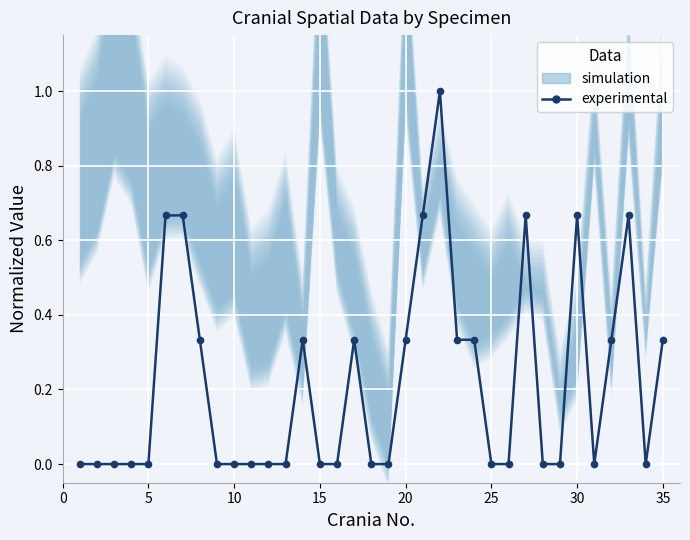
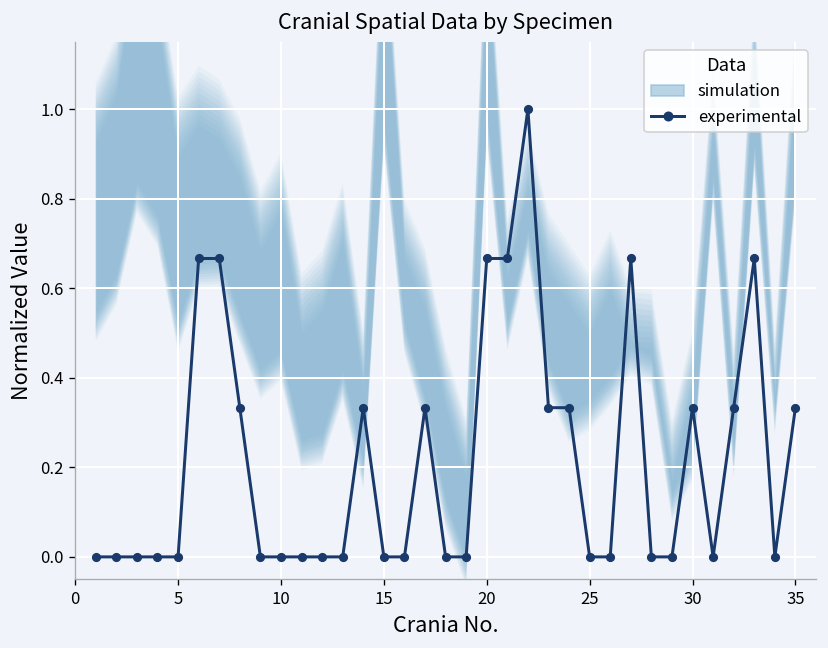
experimental, 20: 0.33 -> 0.67
experimental, 30: 0.67 -> 0.33
